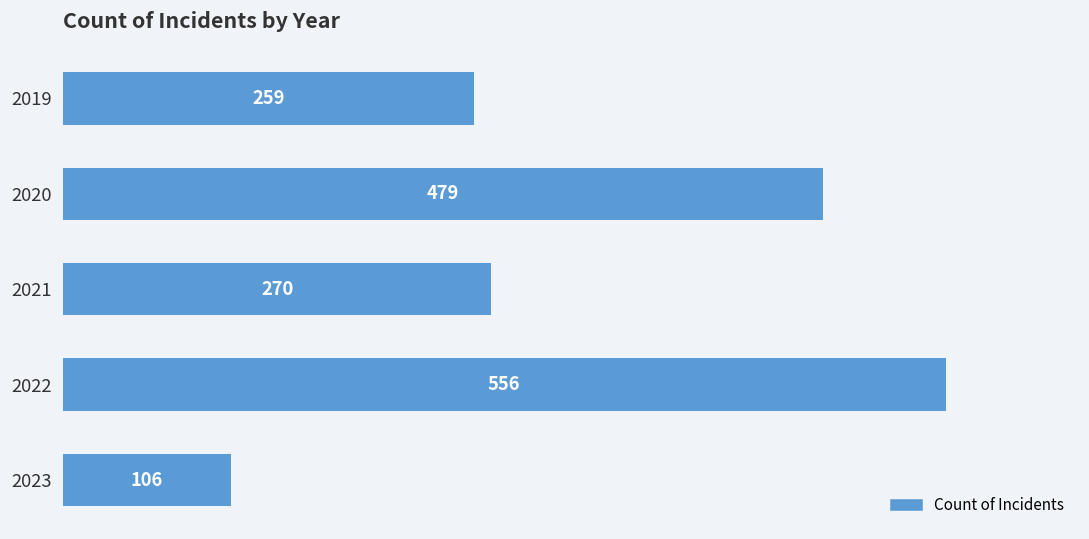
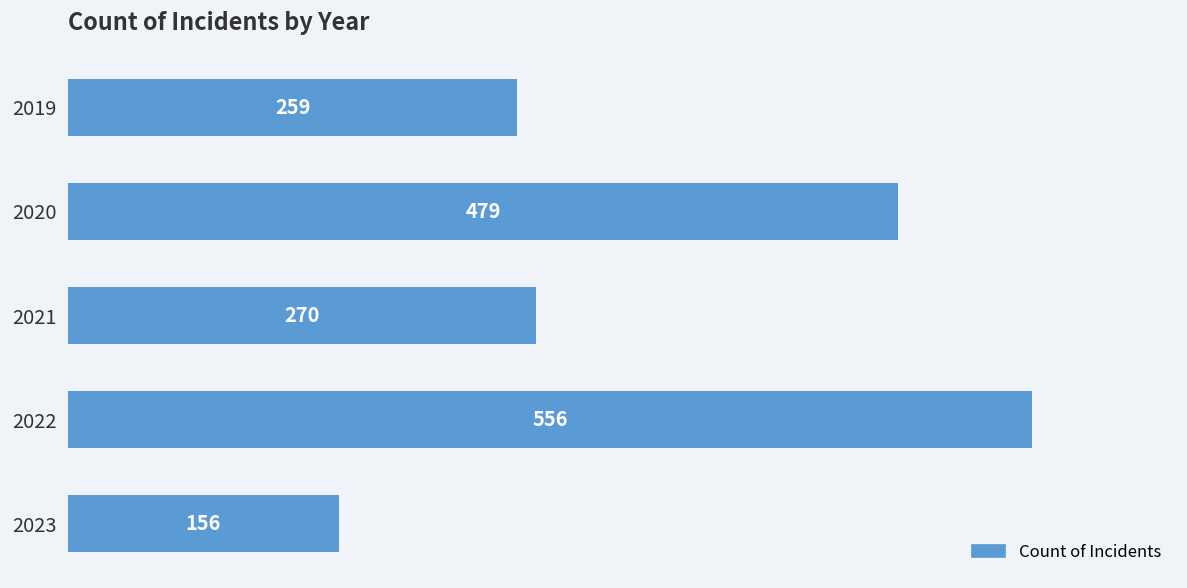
2023: 106 -> 156
